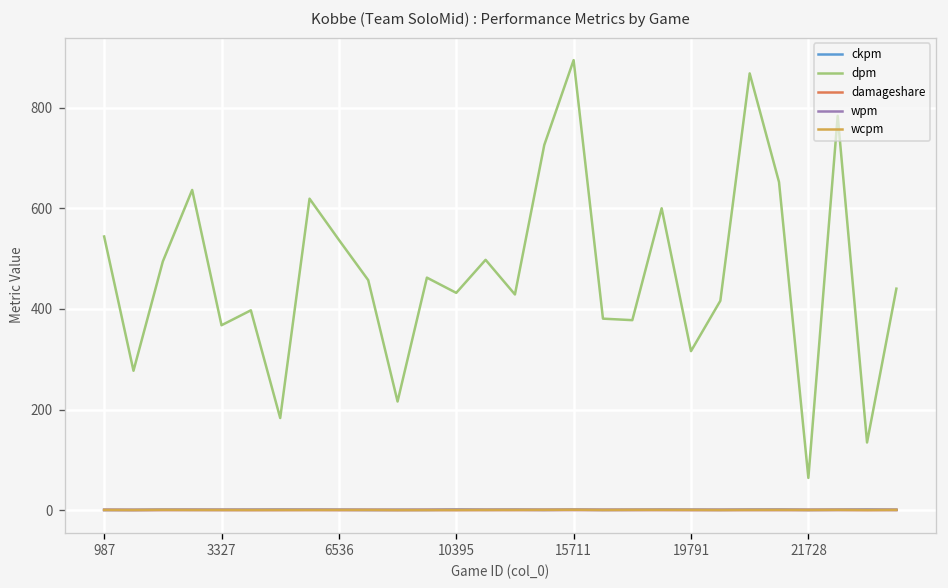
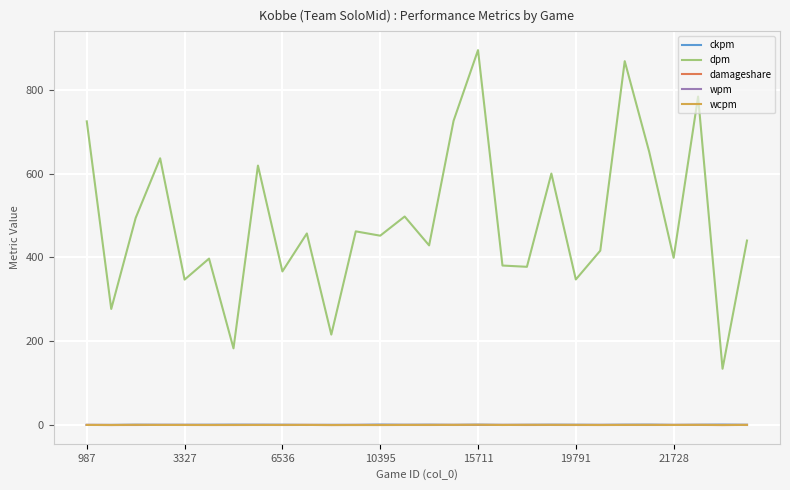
dpm, 987: 540 -> 720
dpm, 3327: 370 -> 350
dpm, 6536: 540 -> 370
dpm, 10395: 430 -> 450
dpm, 19791: 320 -> 350
dpm, 21728: 60 -> 400
